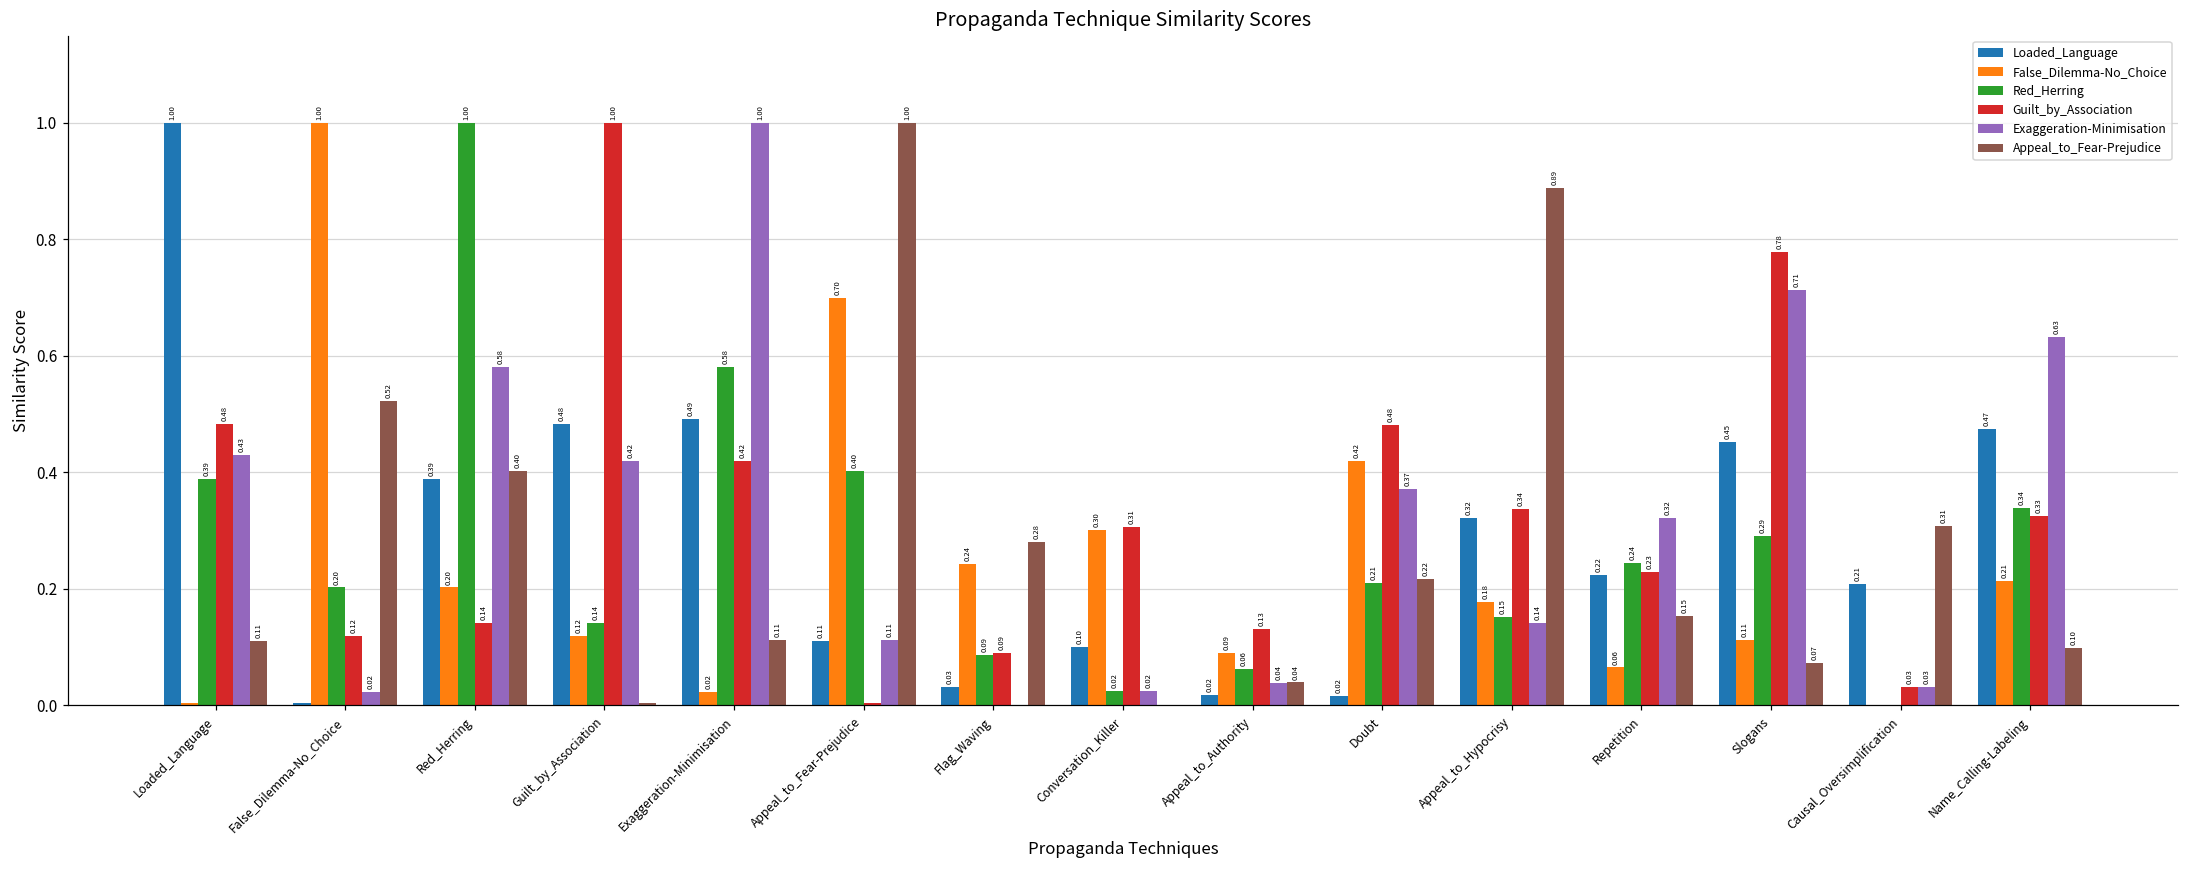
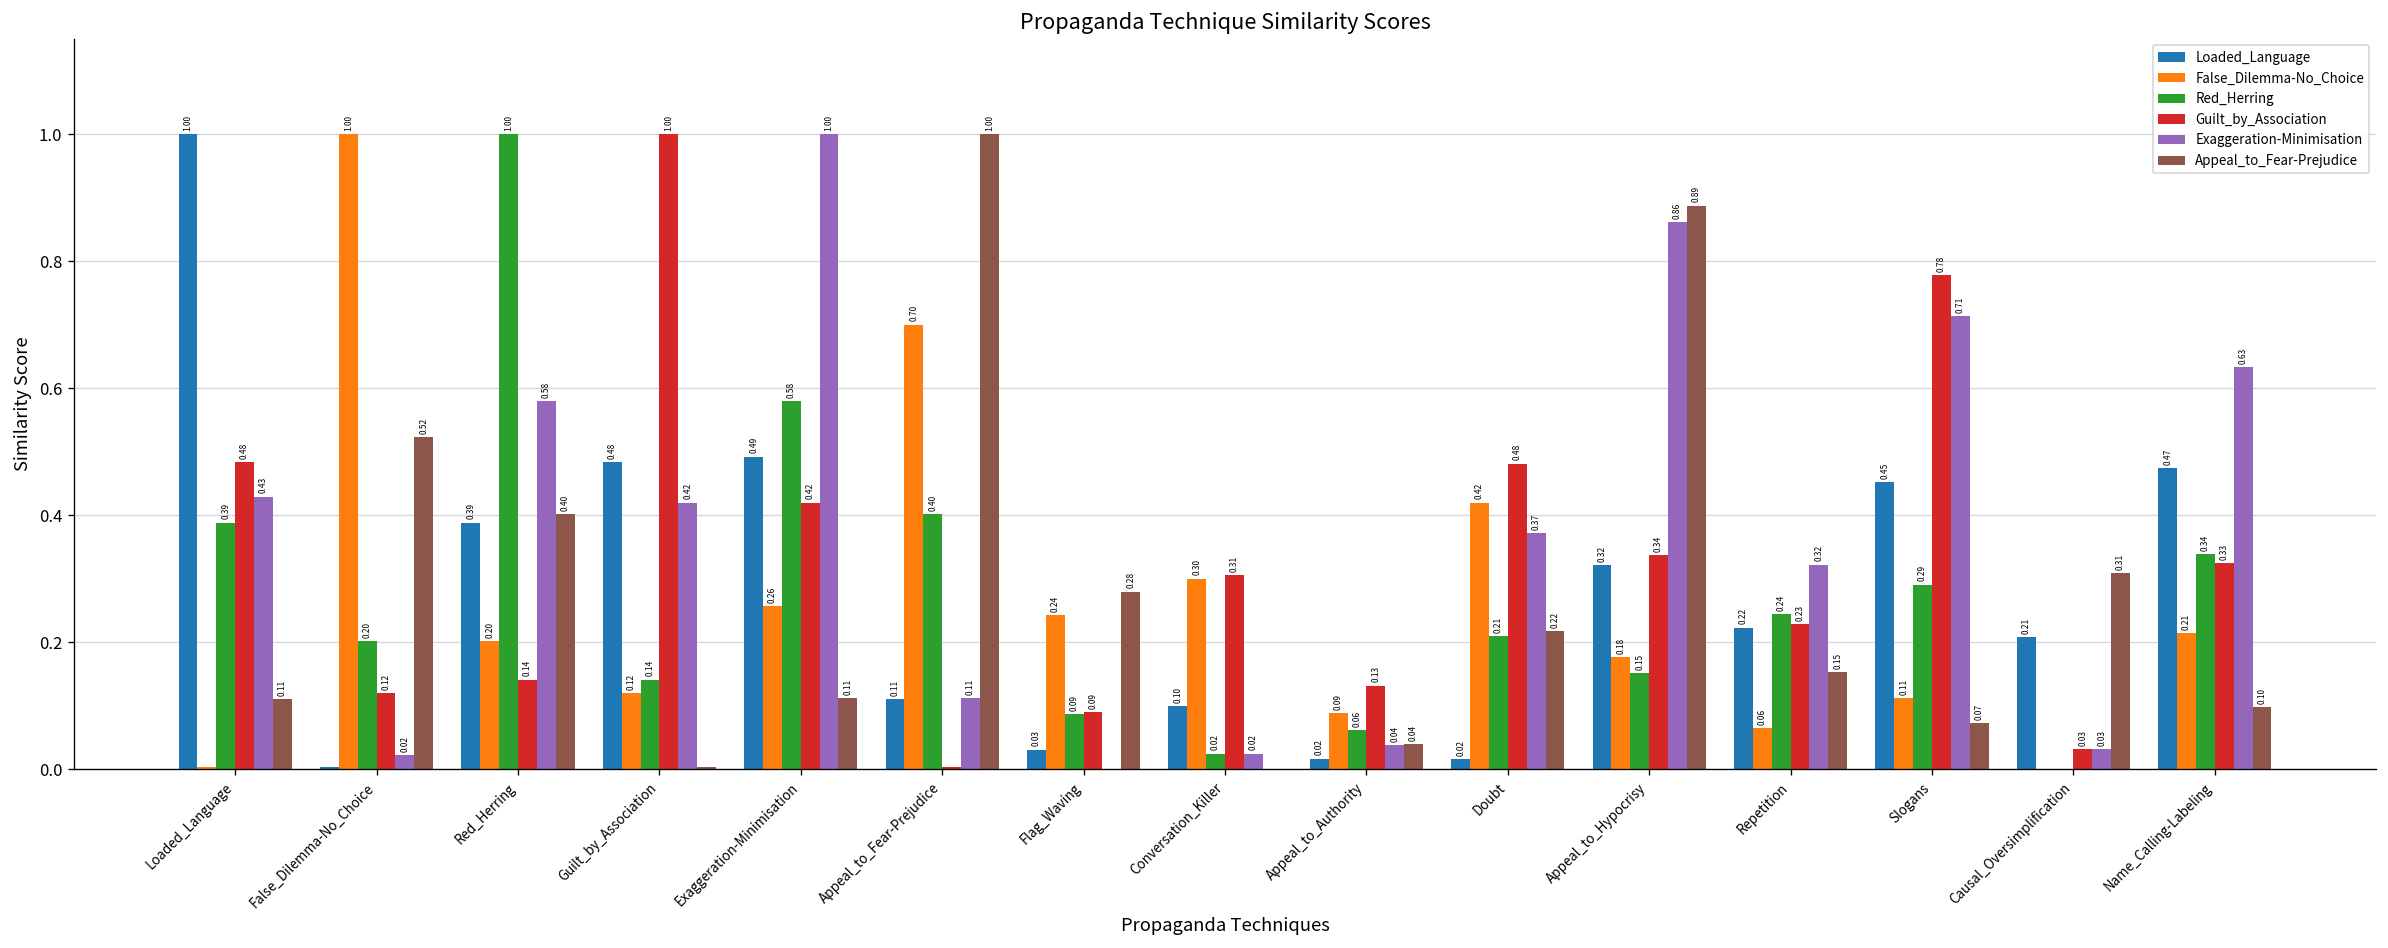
False_Dilemma-No_Choice, Exaggeration-Minimisation: 0.02 -> 0.26
Exaggeration-Minimisation, Appeal_to_Hypocrisy: 0.14 -> 0.86
